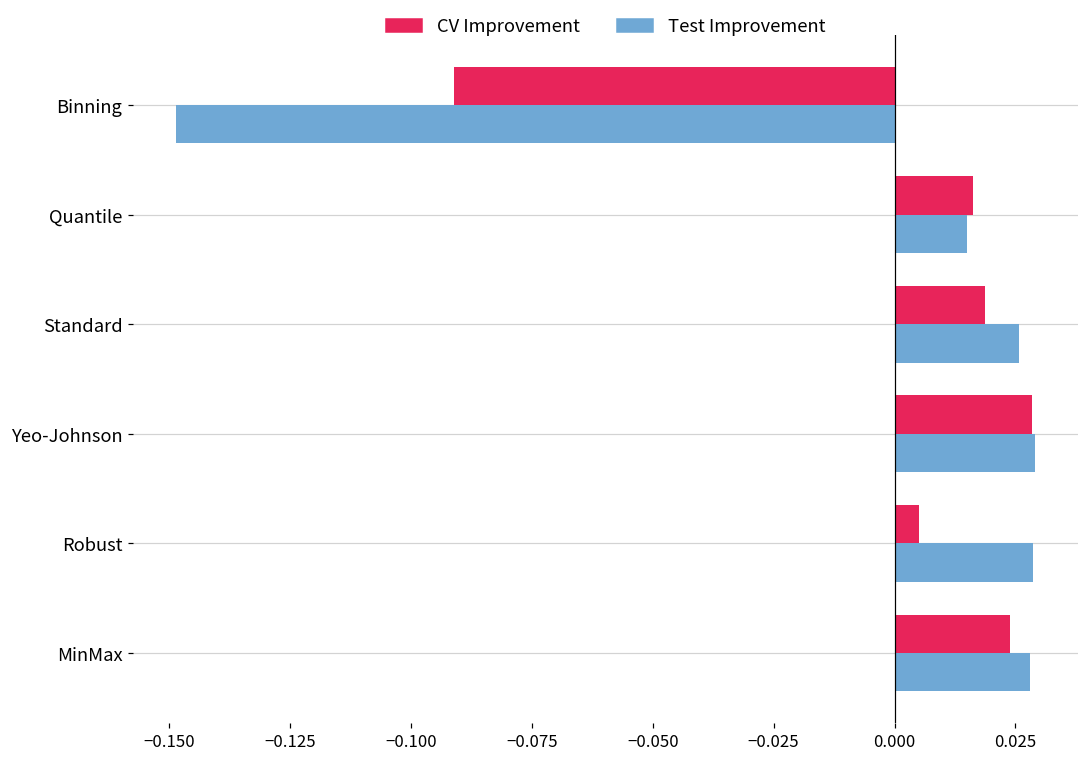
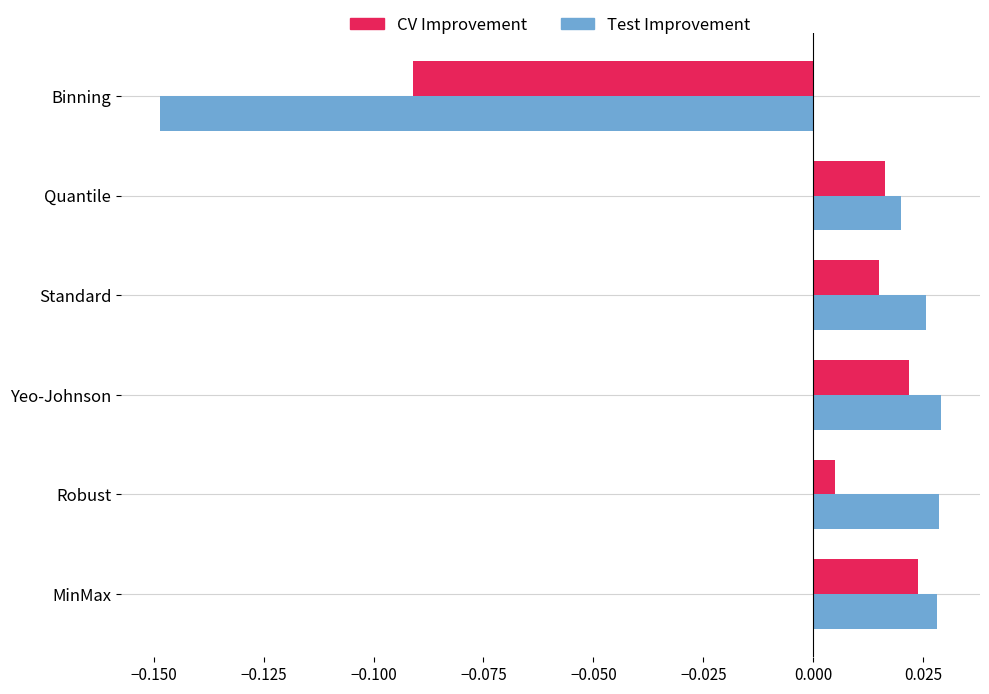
Test Improvement, Quantile: 0.015 -> 0.020
CV Improvement, Standard: 0.019 -> 0.015
CV Improvement, Yeo-Johnson: 0.028 -> 0.022
